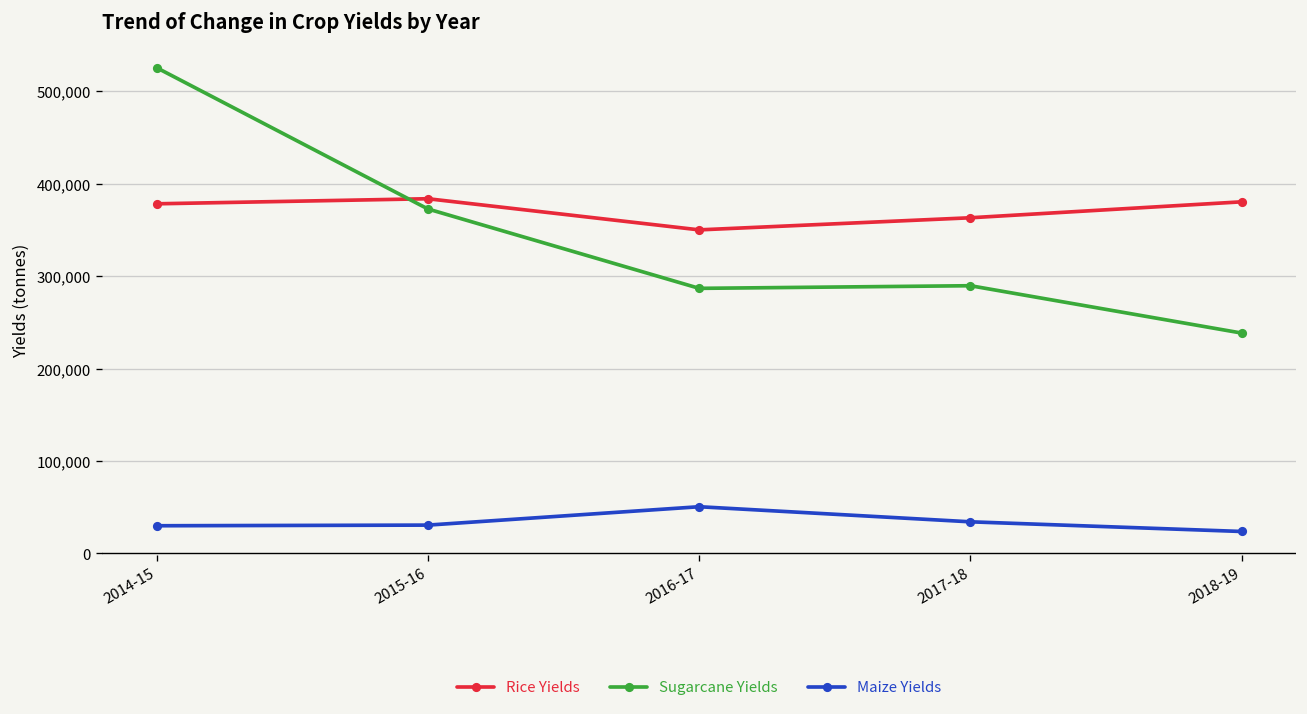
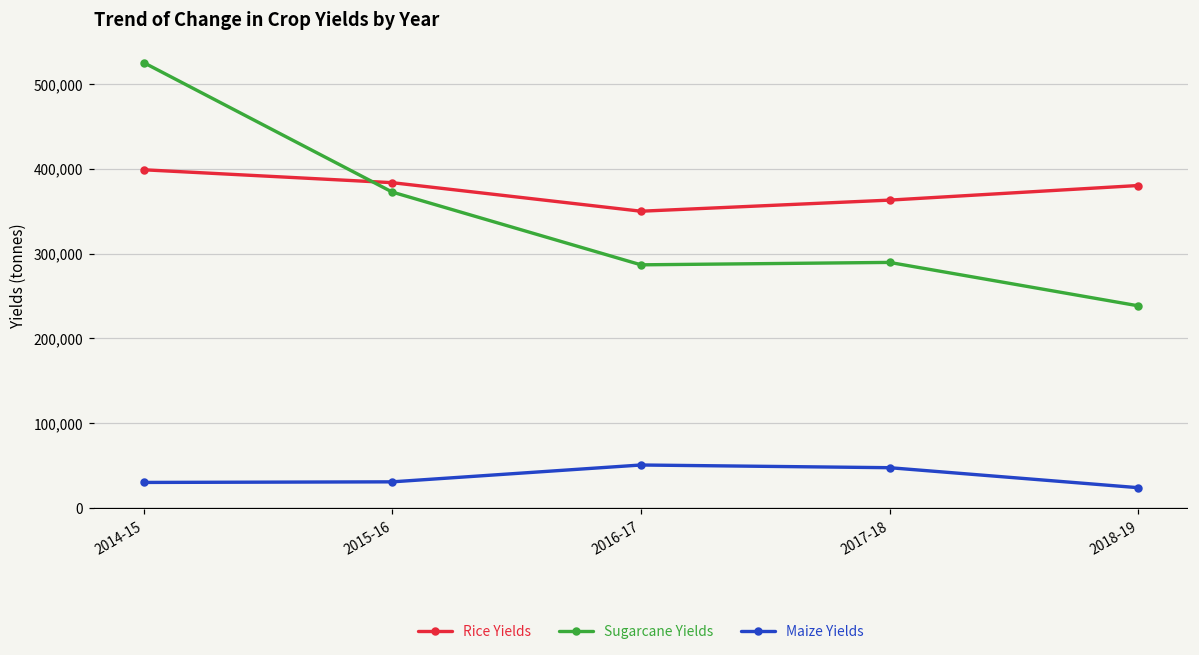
Rice Yields, 2014-15: 380,000 -> 400,000
Maize Yields, 2017-18: 30,000 -> 50,000
